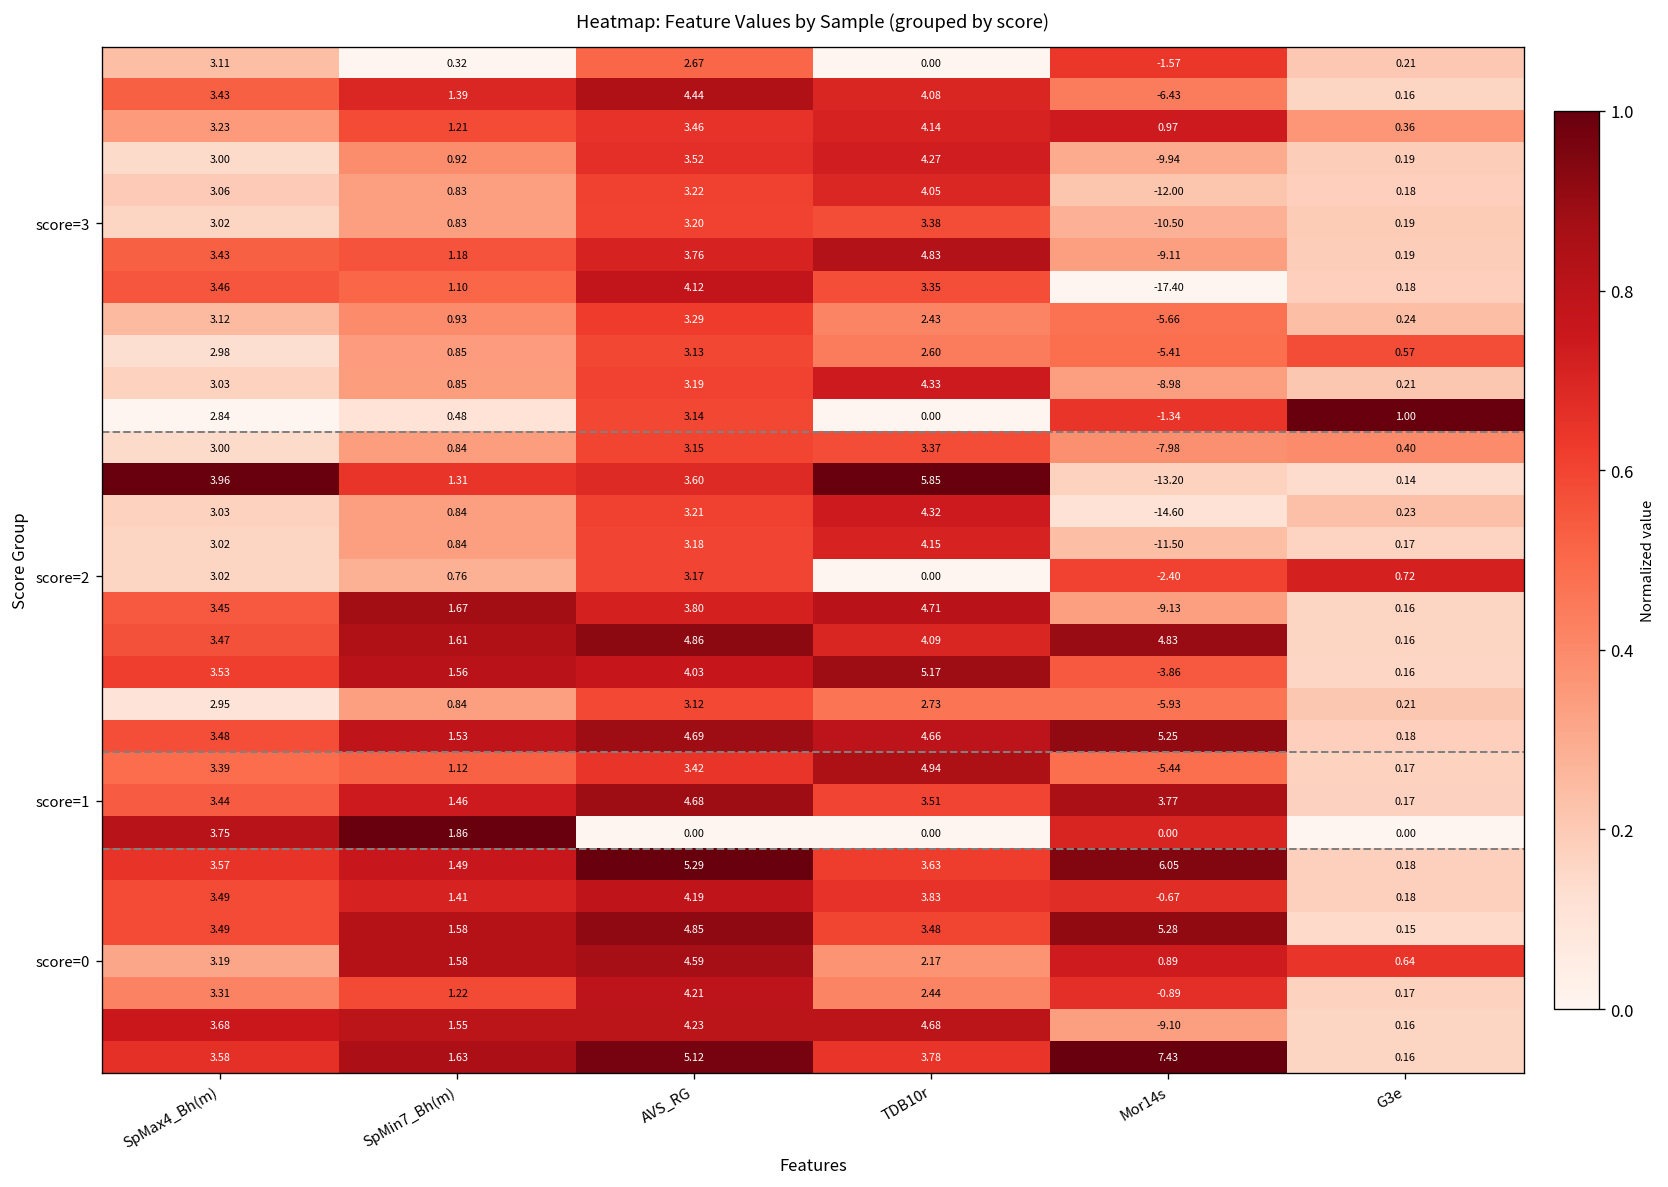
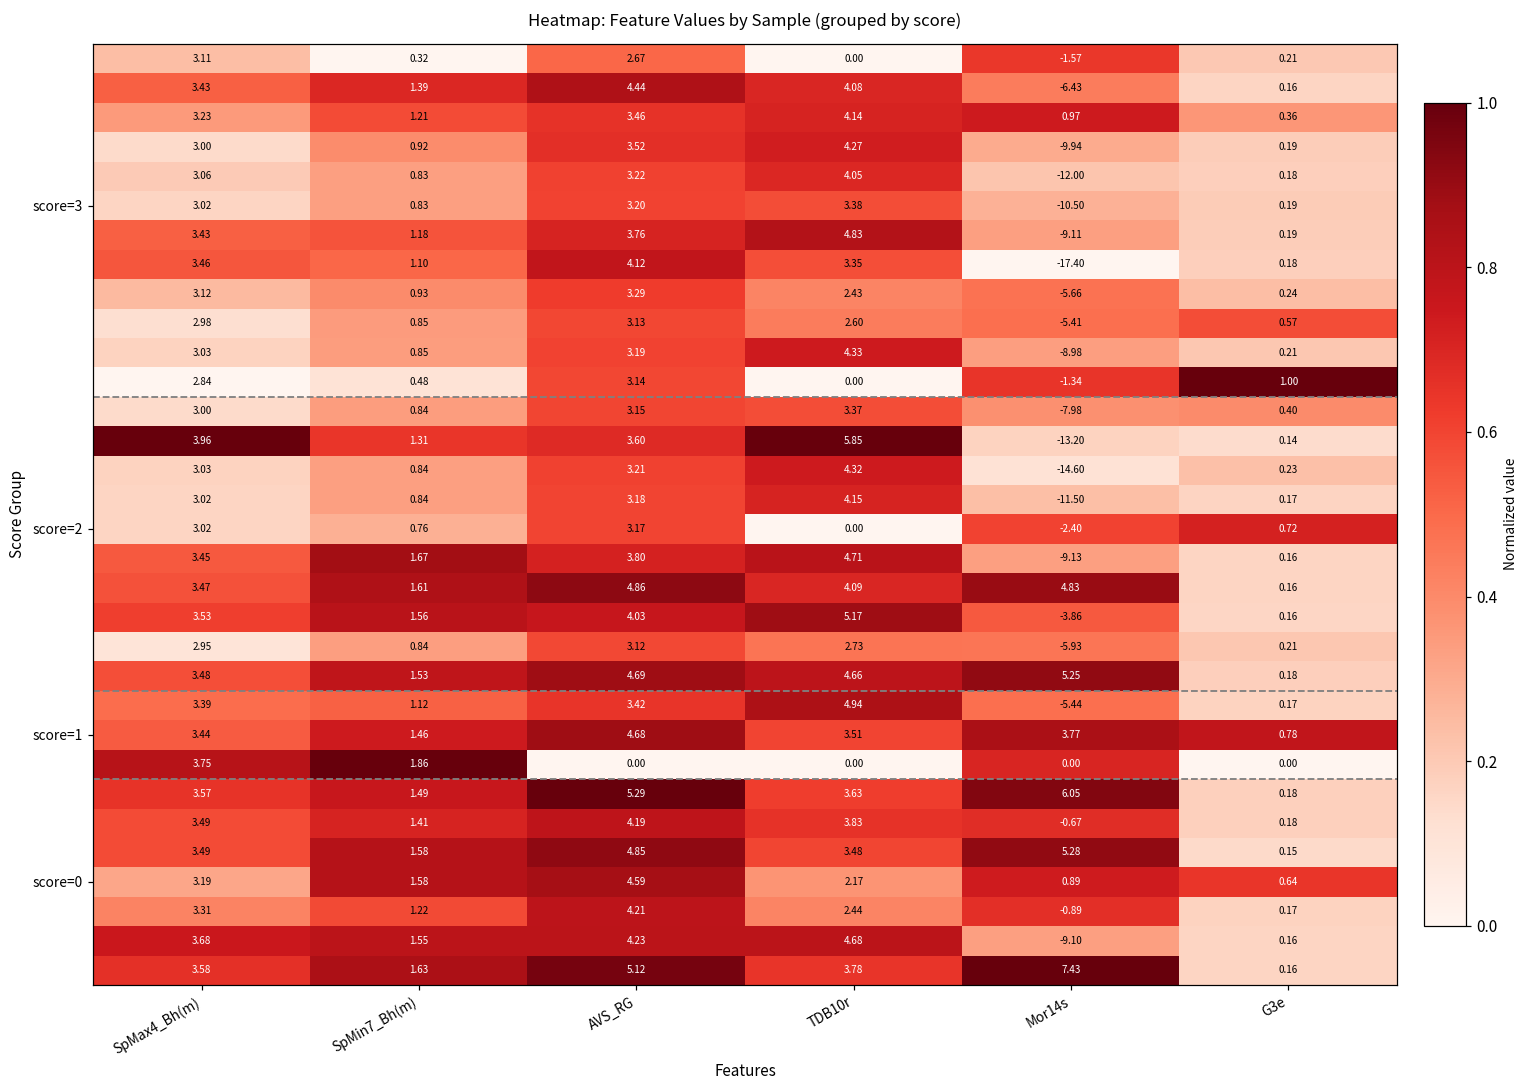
score=1, G3e: 0.17 -> 0.78
